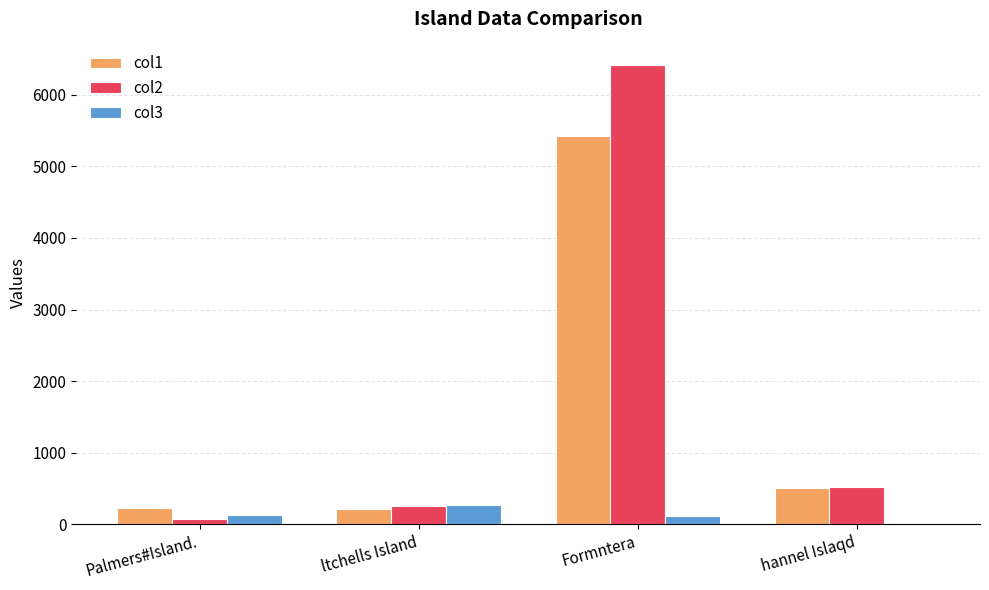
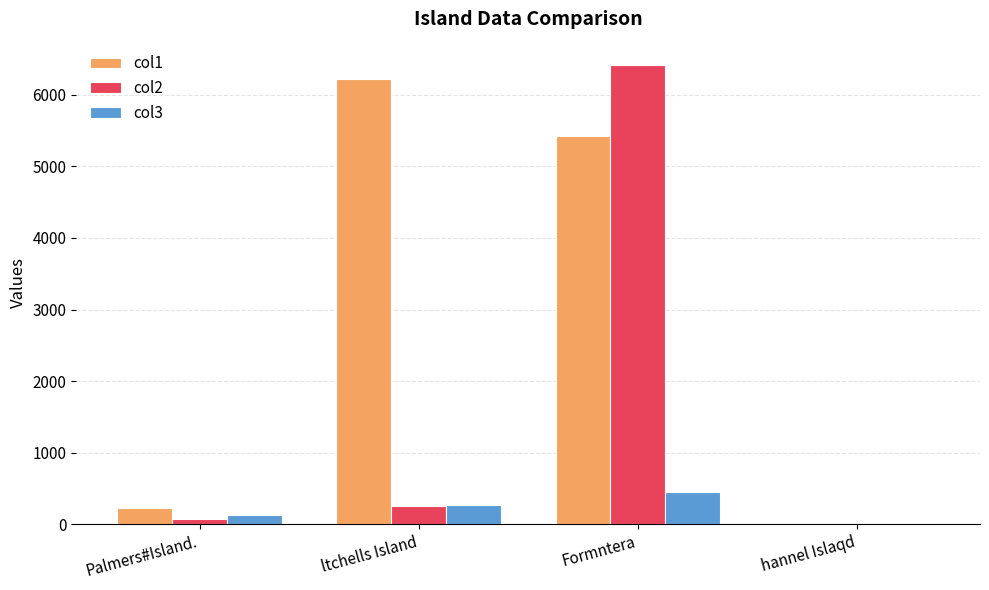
col1, ltchells Island: 200 -> 6200
col3, Formntera: 100 -> 500
col1, hannel Islaqd: 500 -> 0
col2, hannel Islaqd: 500 -> 0
